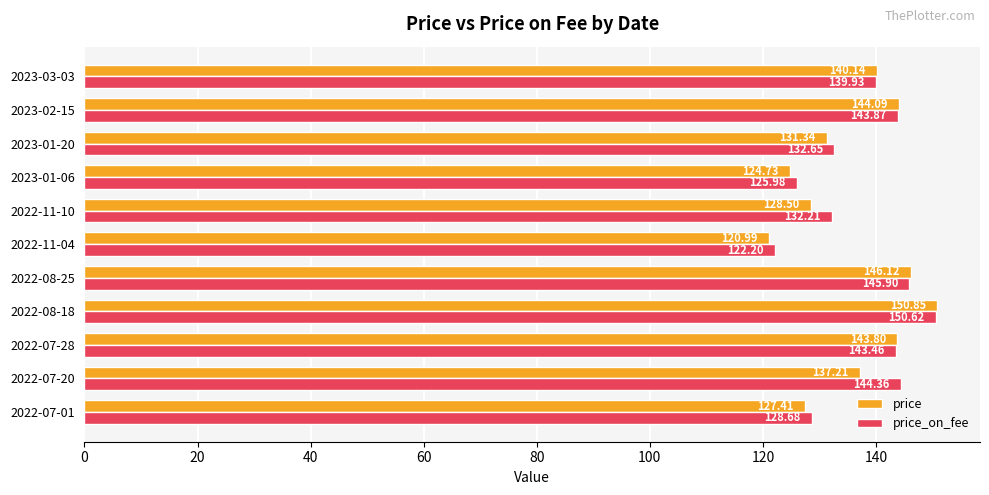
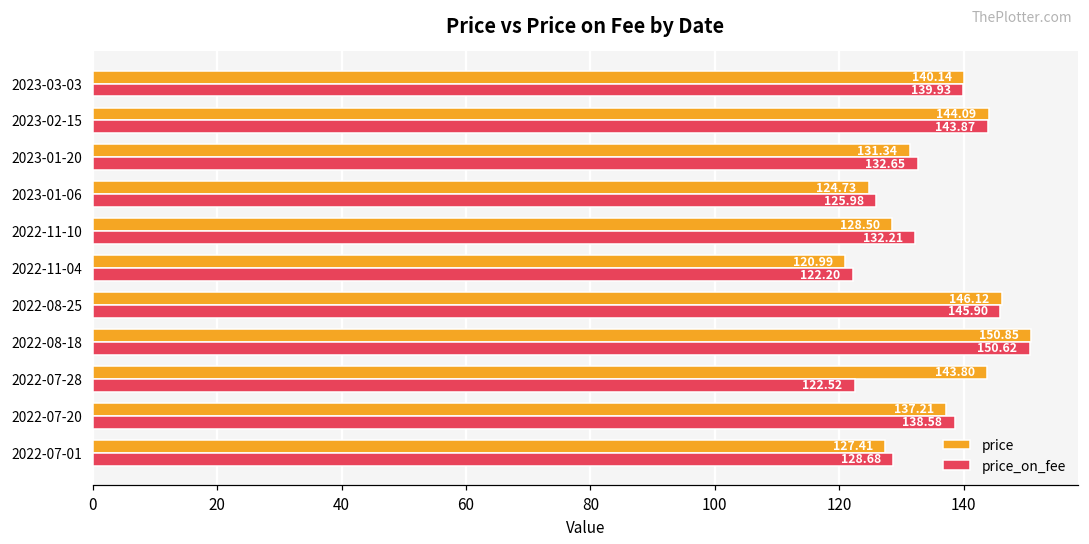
price_on_fee, 2022-07-28: 143.46 -> 122.52
price_on_fee, 2022-07-20: 144.36 -> 138.58
